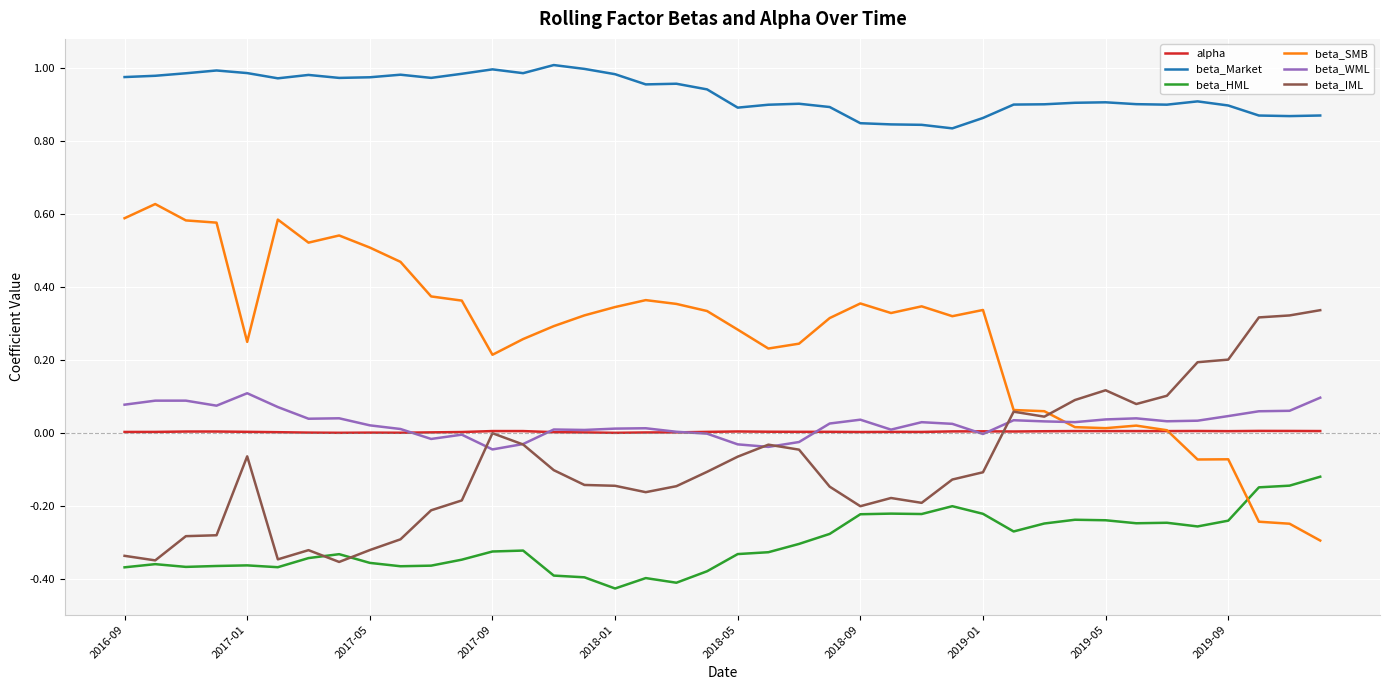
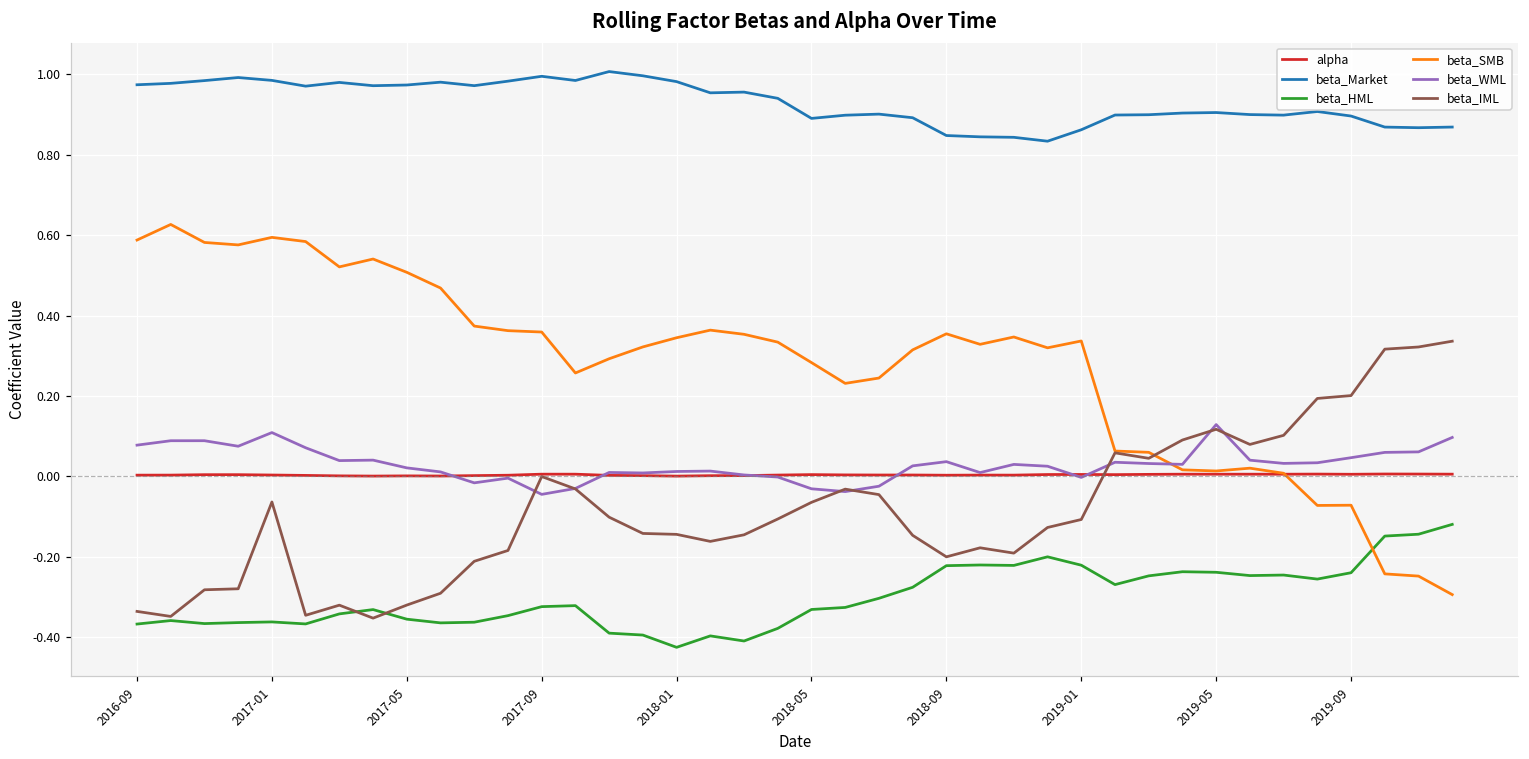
beta_SMB, 2017-01: 0.25 -> 0.59
beta_SMB, 2017-09: 0.21 -> 0.36
beta_WML, 2019-05: 0.04 -> 0.13
